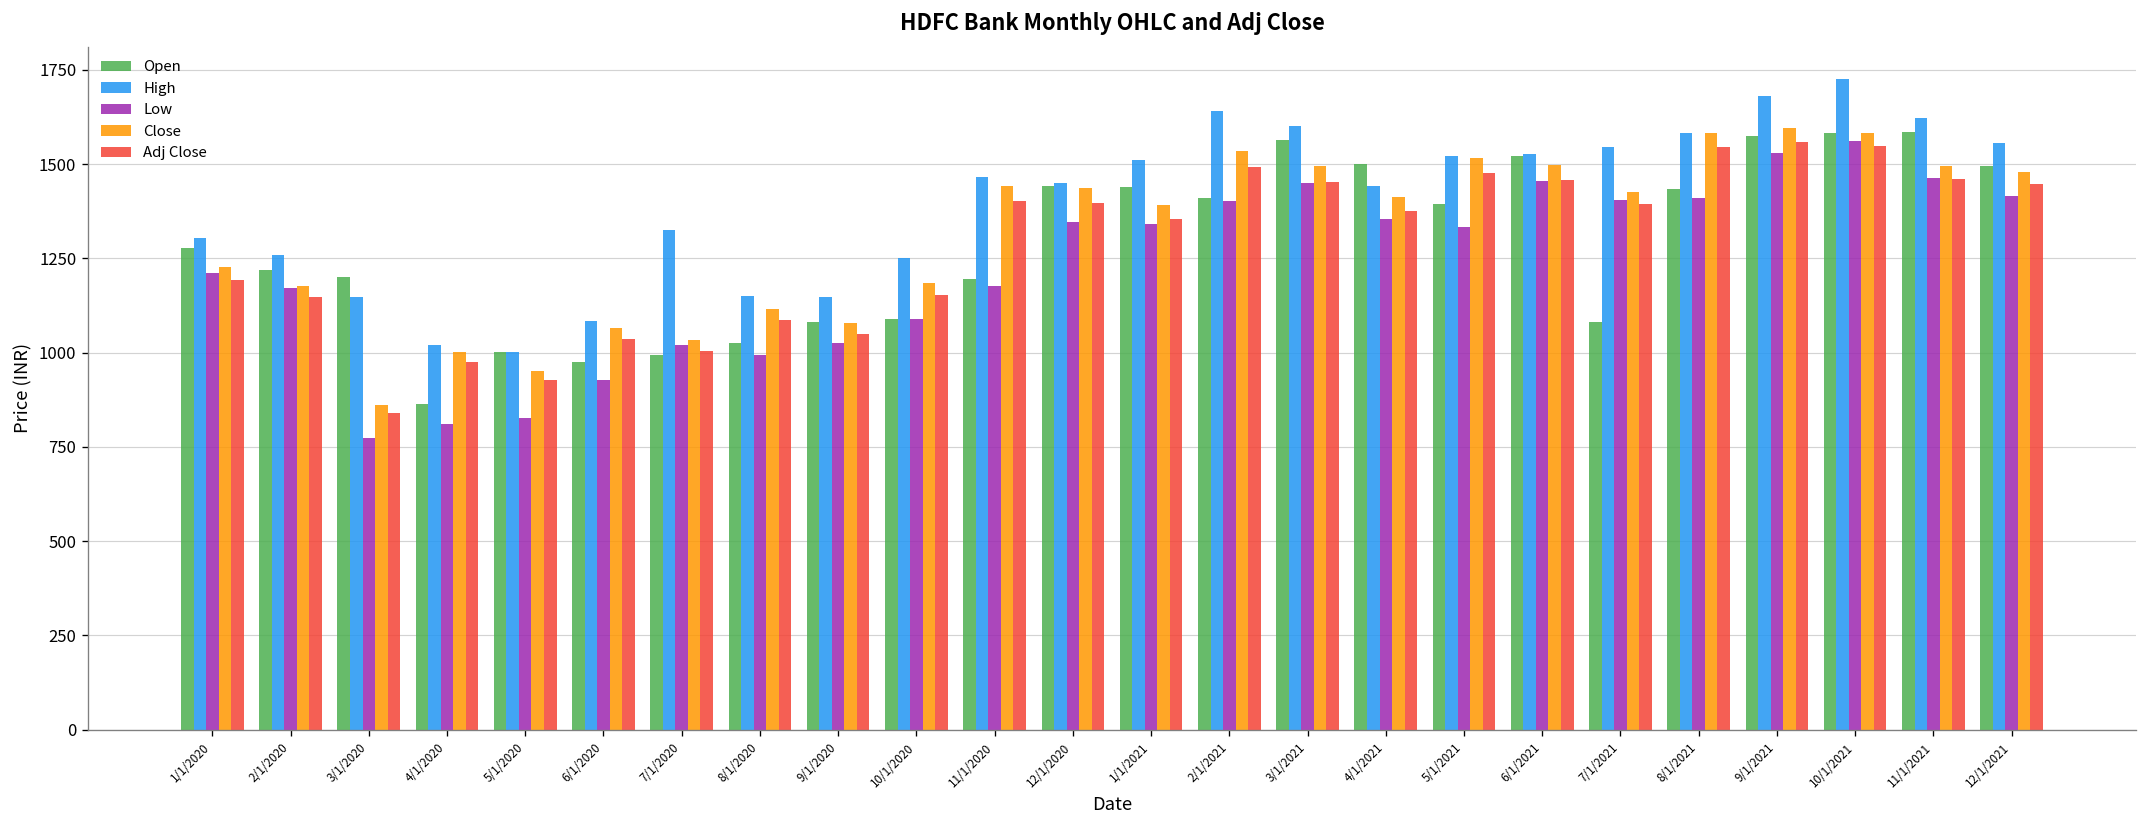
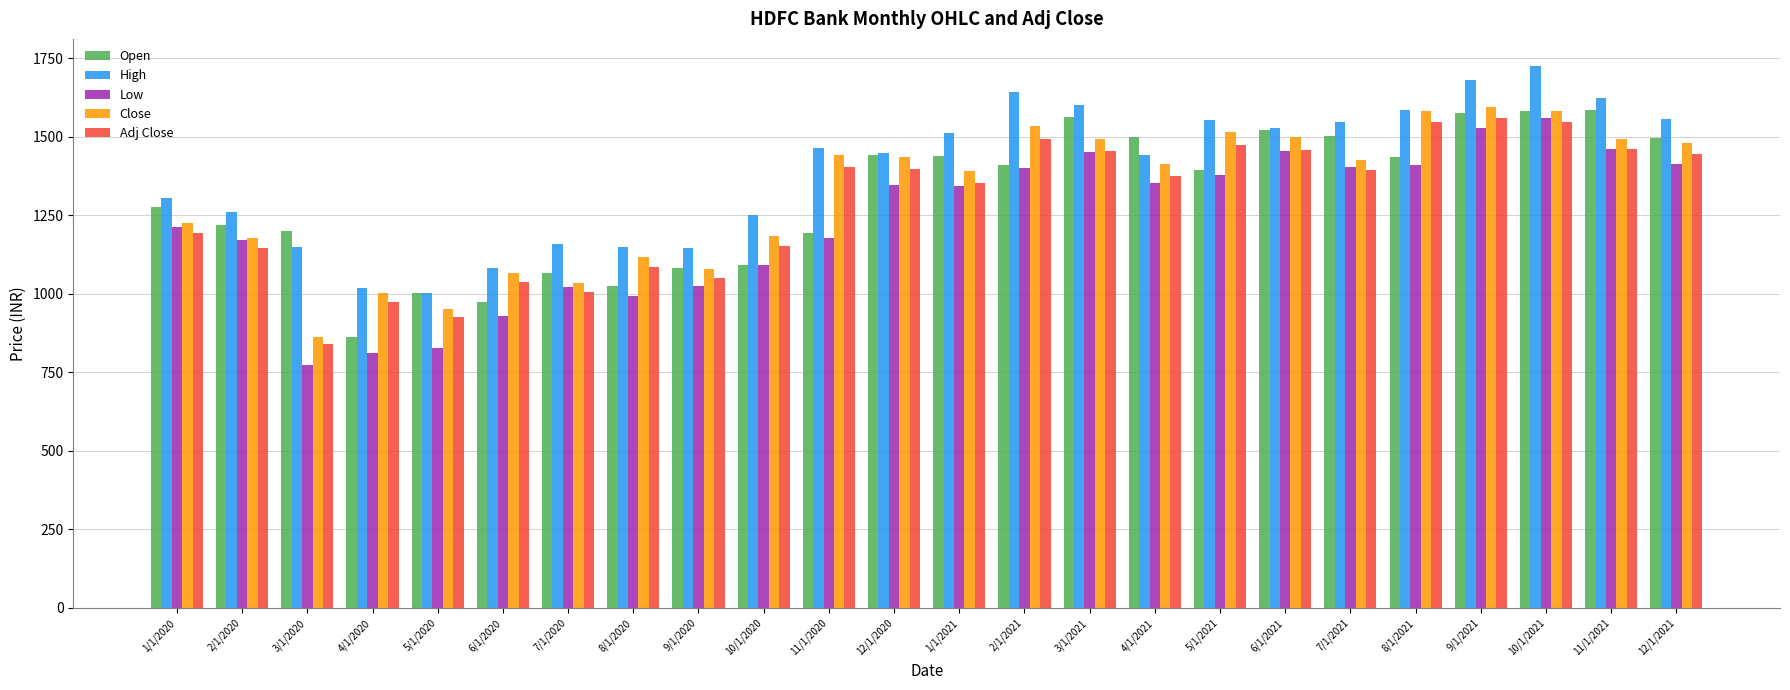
Open, 7/1/2020: 990 -> 1070
High, 7/1/2020: 1320 -> 1160
High, 5/1/2021: 1520 -> 1550
Low, 5/1/2021: 1330 -> 1380
Open, 7/1/2021: 1080 -> 1500
